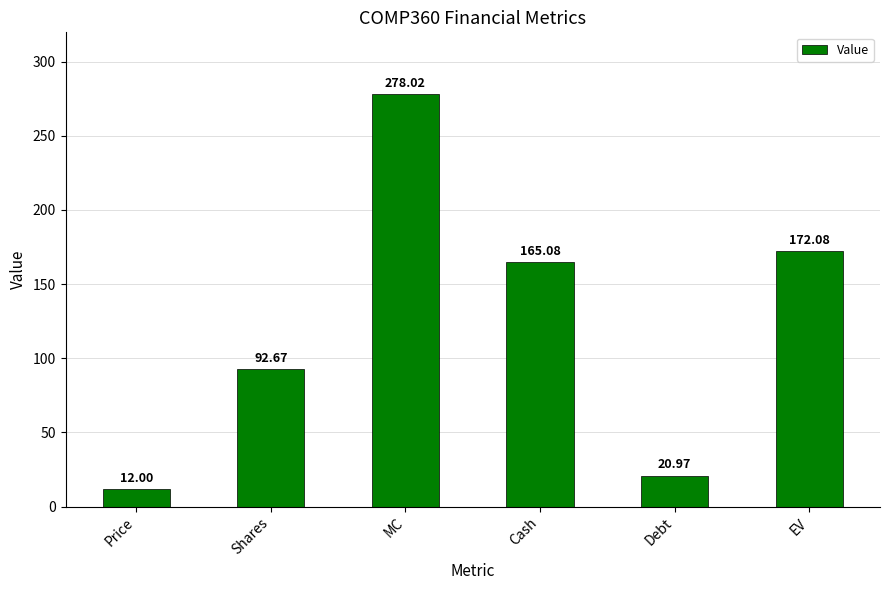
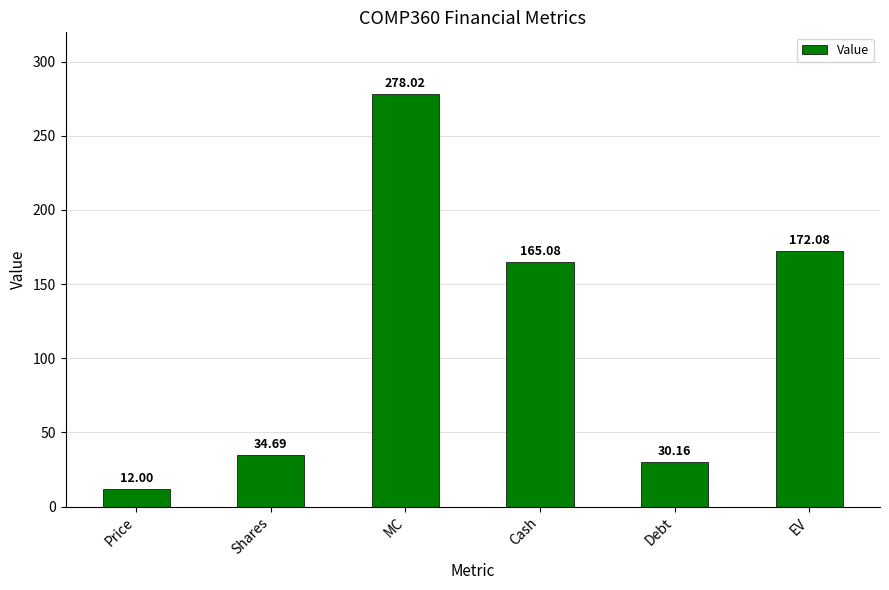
Shares: 92.67 -> 34.69
Debt: 20.97 -> 30.16
